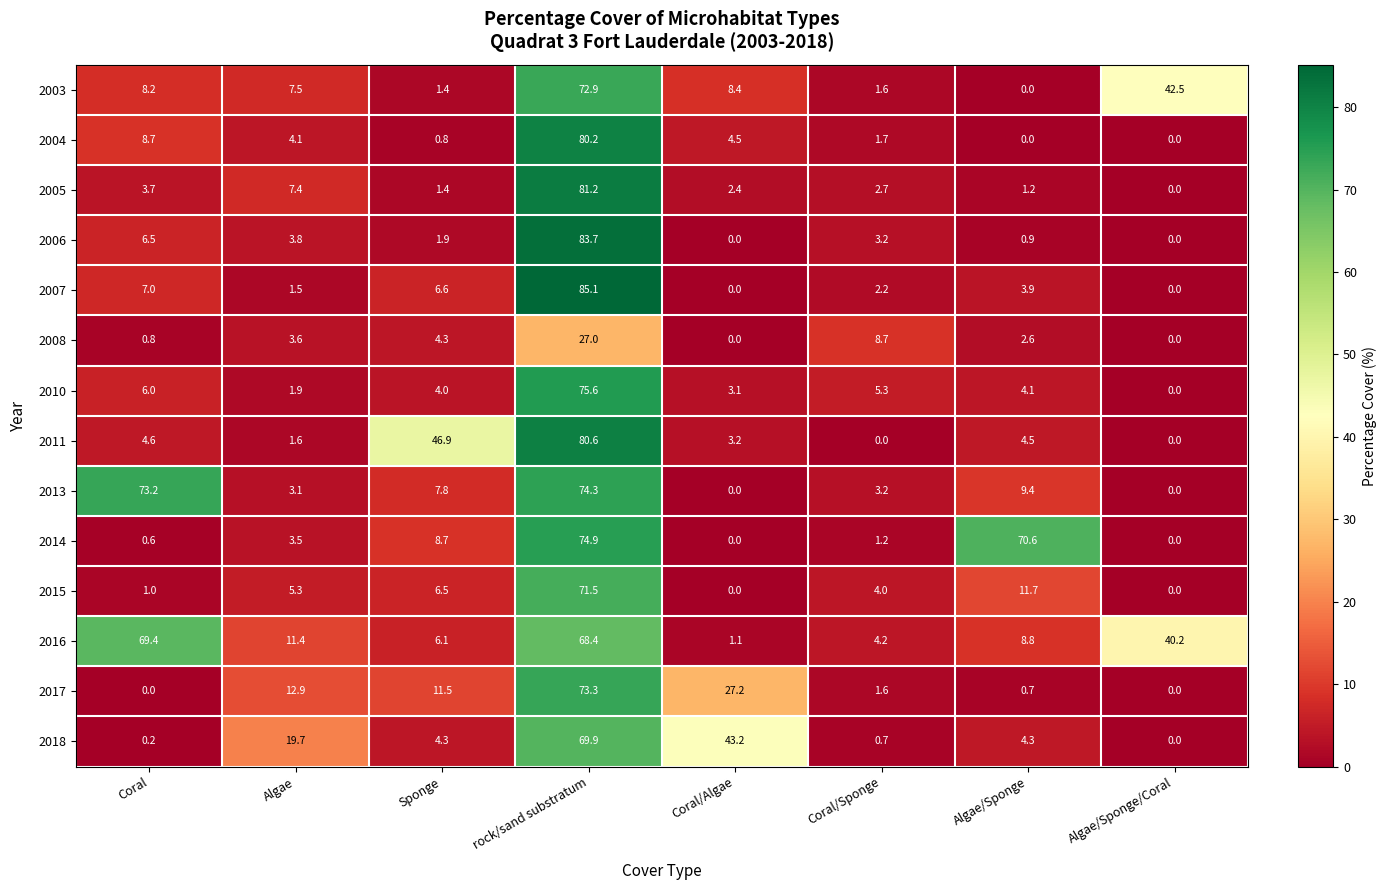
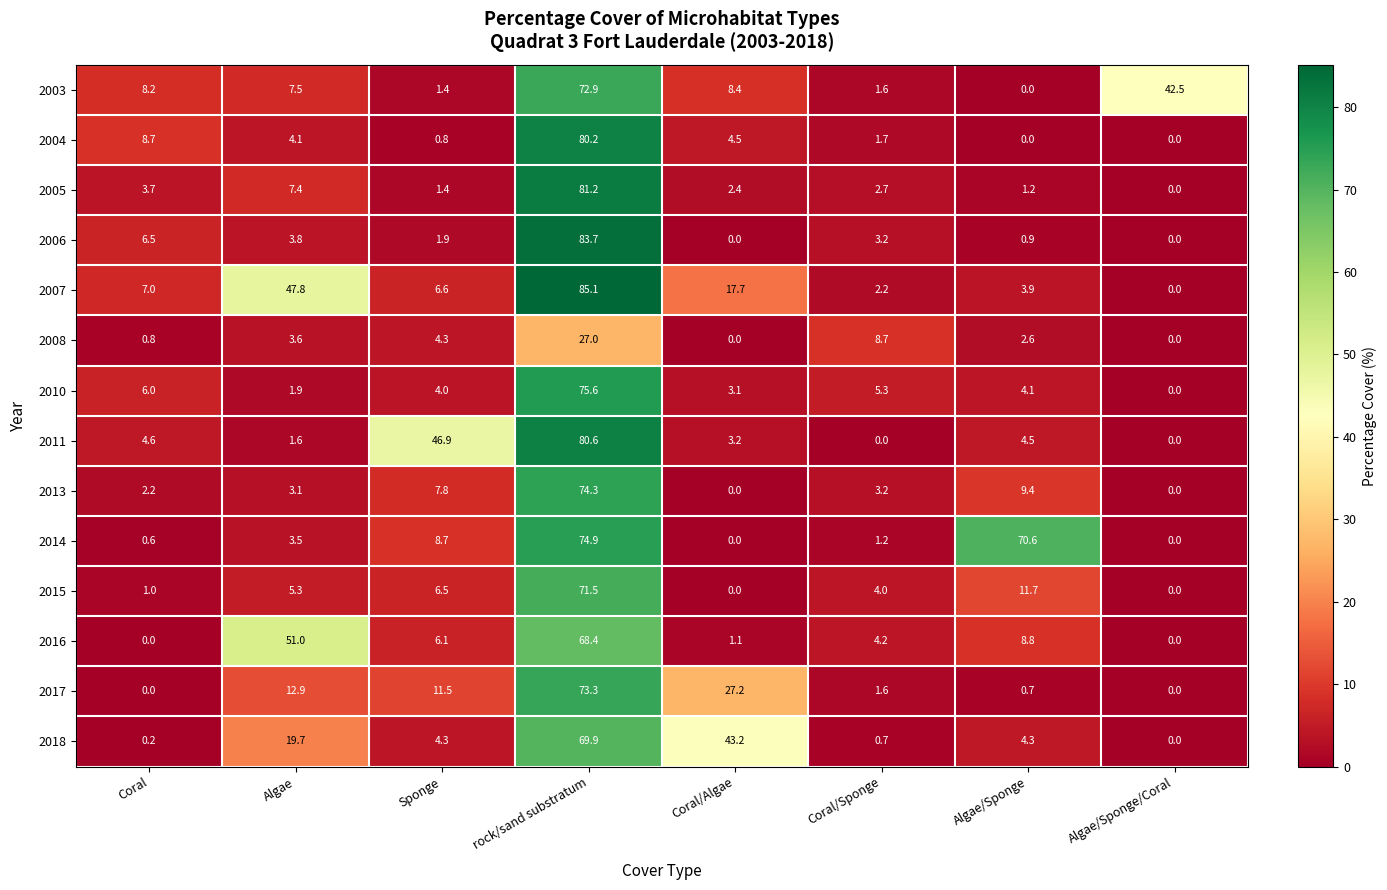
2007, Algae: 1.5 -> 47.8
2007, Coral/Algae: 0.0 -> 17.7
2013, Coral: 73.2 -> 2.2
2016, Coral: 69.4 -> 0.0
2016, Algae: 11.4 -> 51.0
2016, Algae/Sponge/Coral: 40.2 -> 0.0
